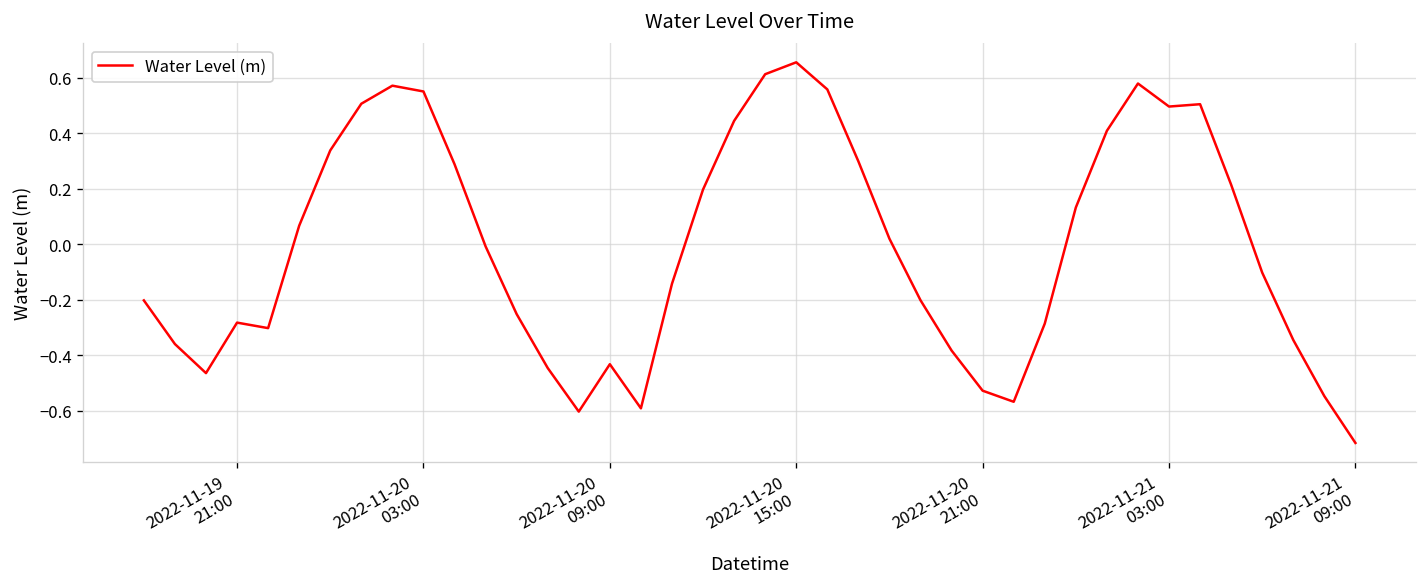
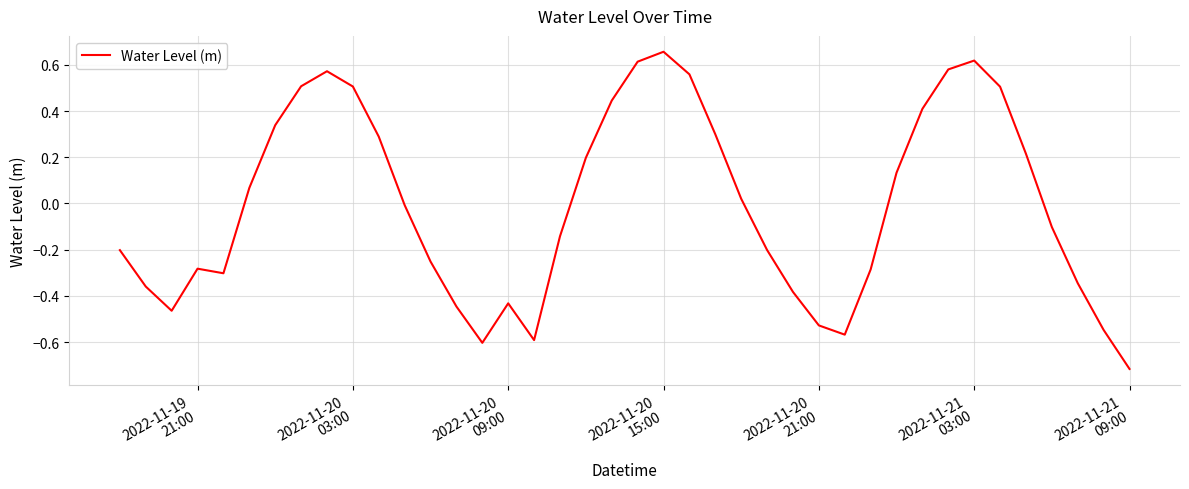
2022-11-20 03:00: 0.55 -> 0.51
2022-11-21 03:00: 0.50 -> 0.62
